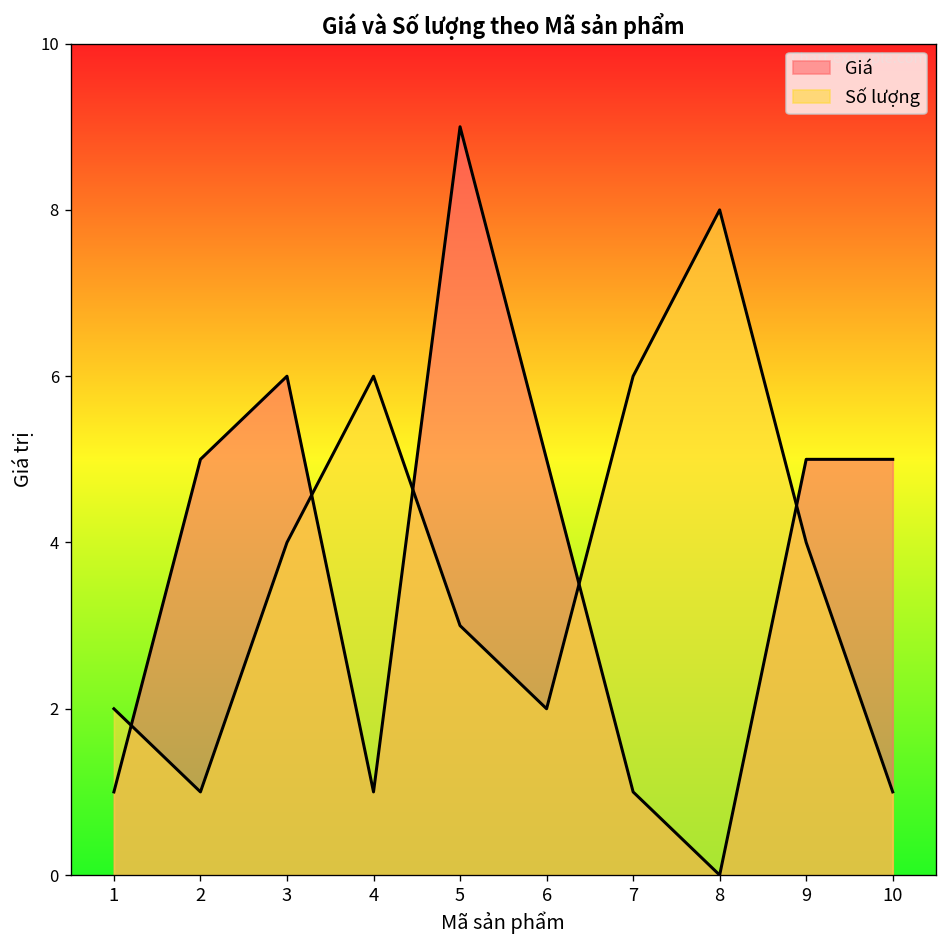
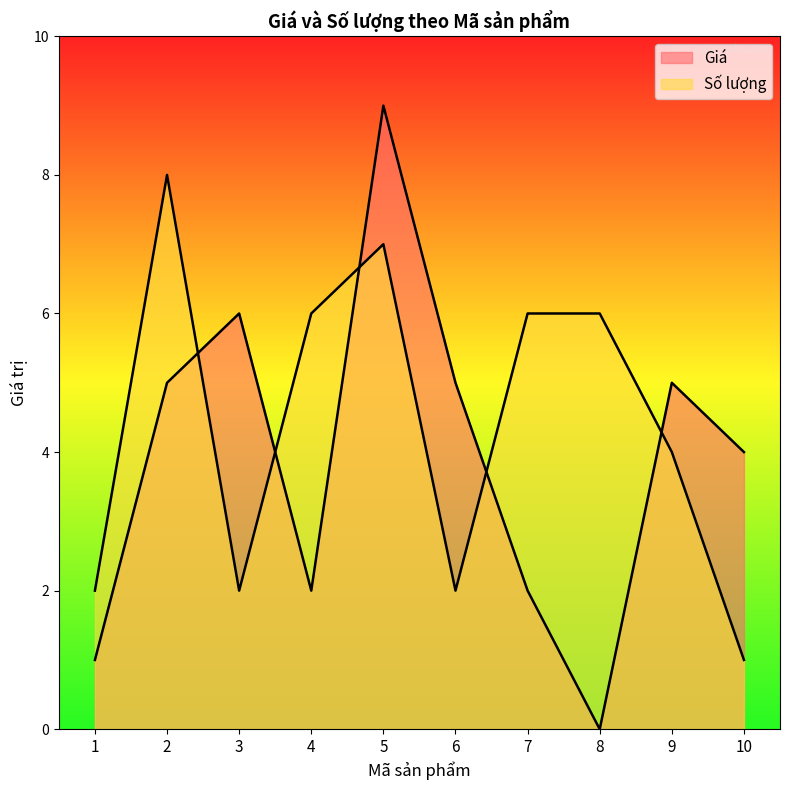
Số lượng, 2: 1 -> 8
Số lượng, 3: 4 -> 2
Giá, 4: 1 -> 2
Số lượng, 5: 3 -> 7
Giá, 7: 1 -> 2
Số lượng, 8: 8 -> 6
Giá, 10: 5 -> 4
